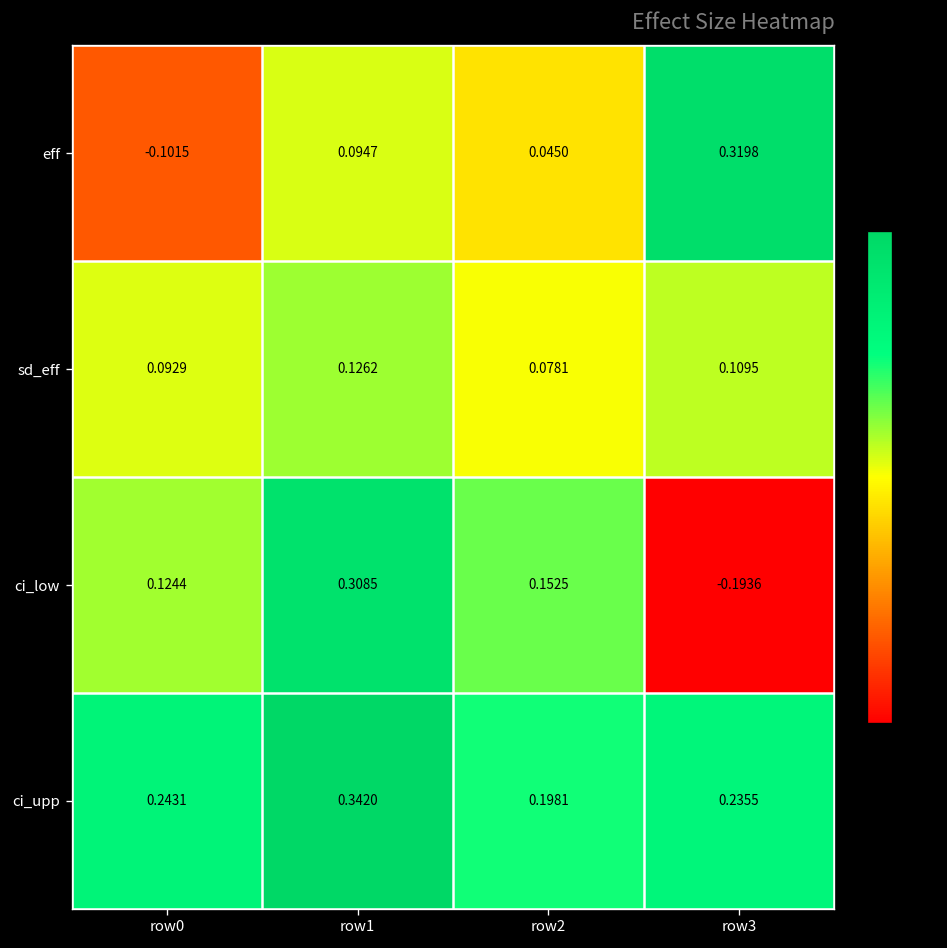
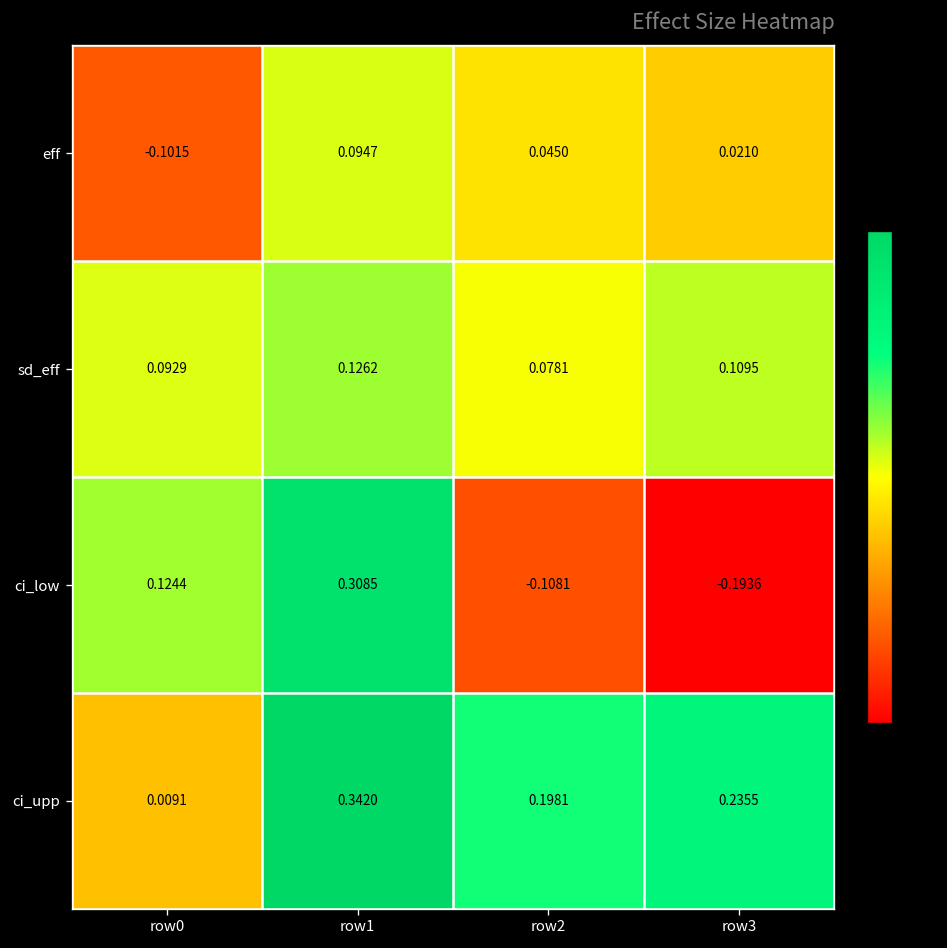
eff, row3: 0.3198 -> 0.0210
ci_low, row2: 0.1525 -> -0.1081
ci_upp, row0: 0.2431 -> 0.0091
